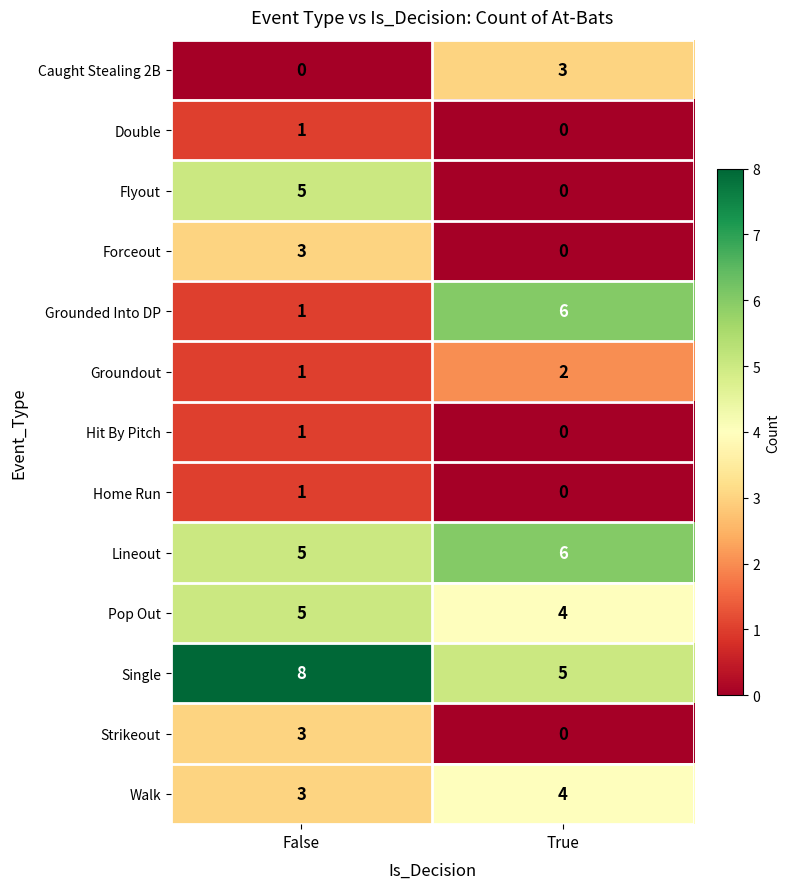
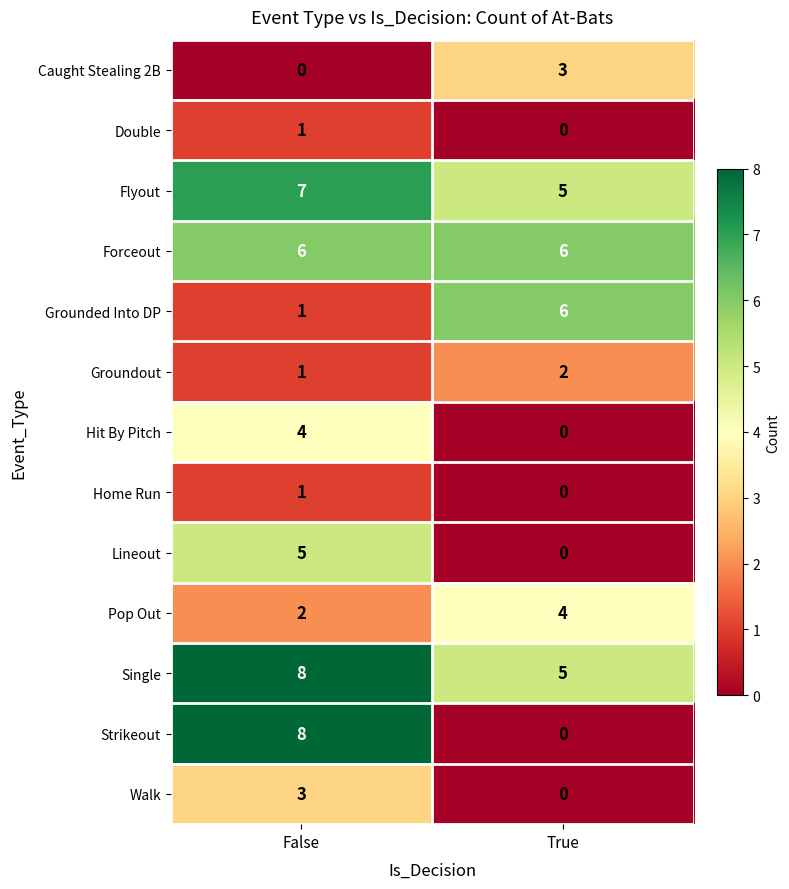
Flyout, False: 5 -> 7
Flyout, True: 0 -> 5
Forceout, False: 3 -> 6
Forceout, True: 0 -> 6
Hit By Pitch, False: 1 -> 4
Lineout, True: 6 -> 0
Pop Out, False: 5 -> 2
Strikeout, False: 3 -> 8
Walk, True: 4 -> 0
